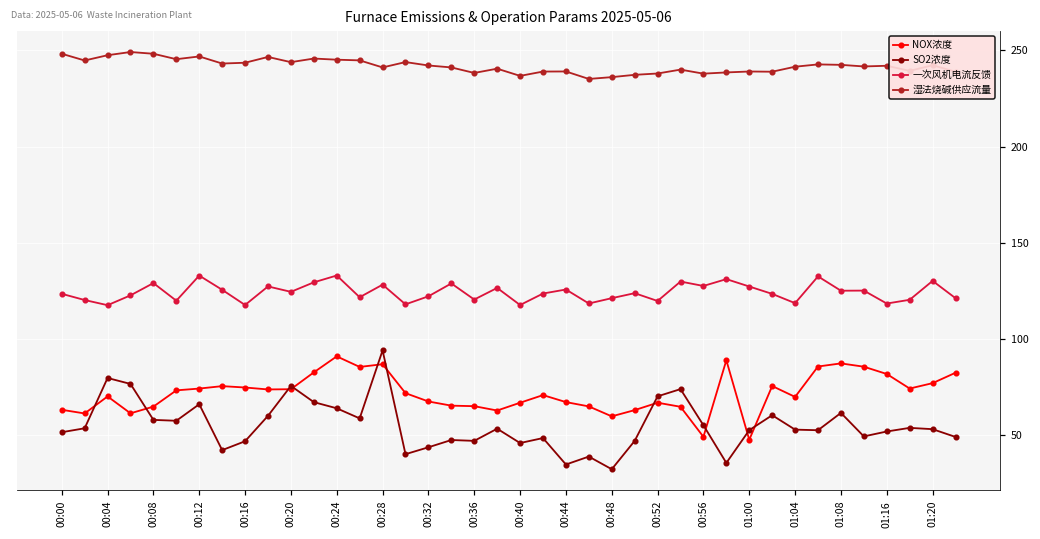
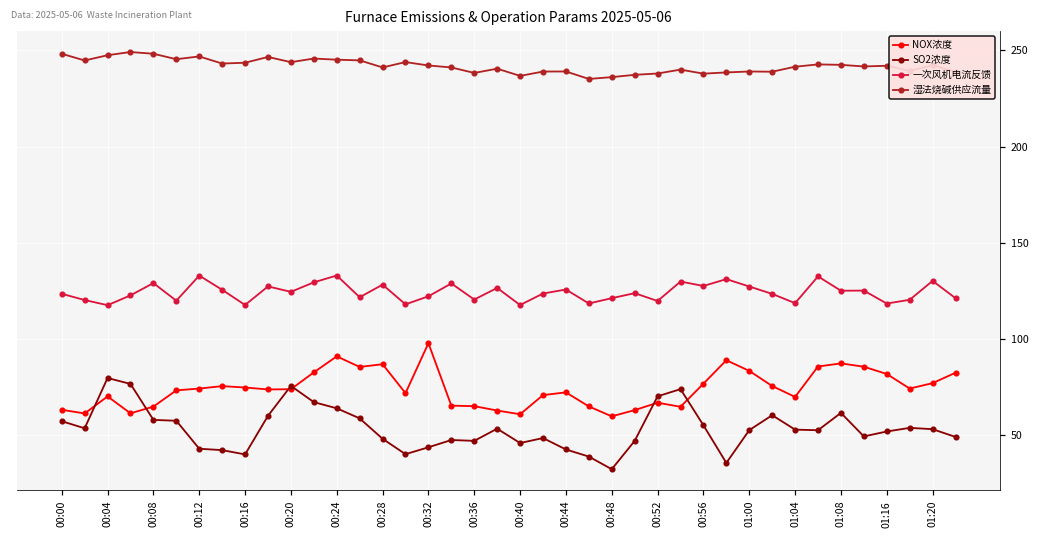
SO2浓度, 00:00: 51 -> 57
SO2浓度, 00:12: 66 -> 43
SO2浓度, 00:16: 47 -> 40
SO2浓度, 00:28: 94 -> 48
NOX浓度, 00:32: 67 -> 98
NOX浓度, 00:40: 67 -> 61
NOX浓度, 00:44: 67 -> 72
SO2浓度, 00:44: 35 -> 42
NOX浓度, 00:56: 49 -> 77
NOX浓度, 01:00: 48 -> 83
